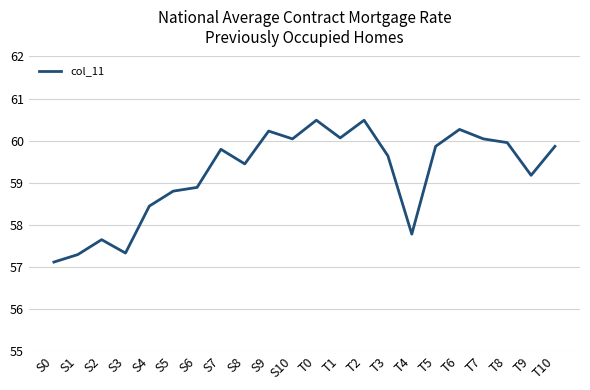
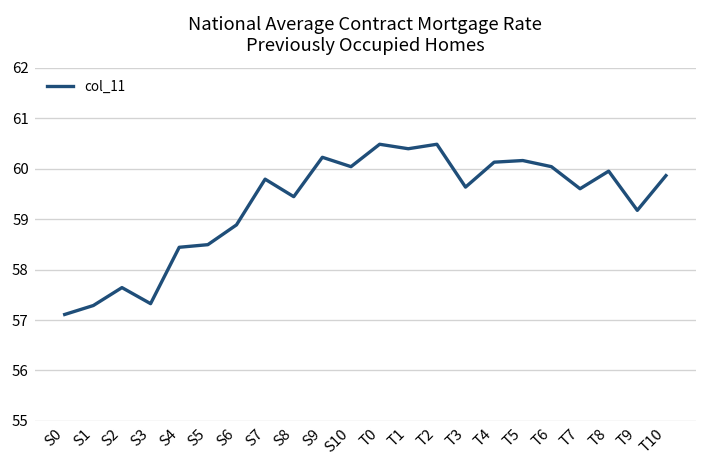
S5: 58.8 -> 58.5
T1: 60.1 -> 60.4
T4: 57.8 -> 60.1
T5: 59.9 -> 60.2
T6: 60.3 -> 60.0
T7: 60.0 -> 59.6
